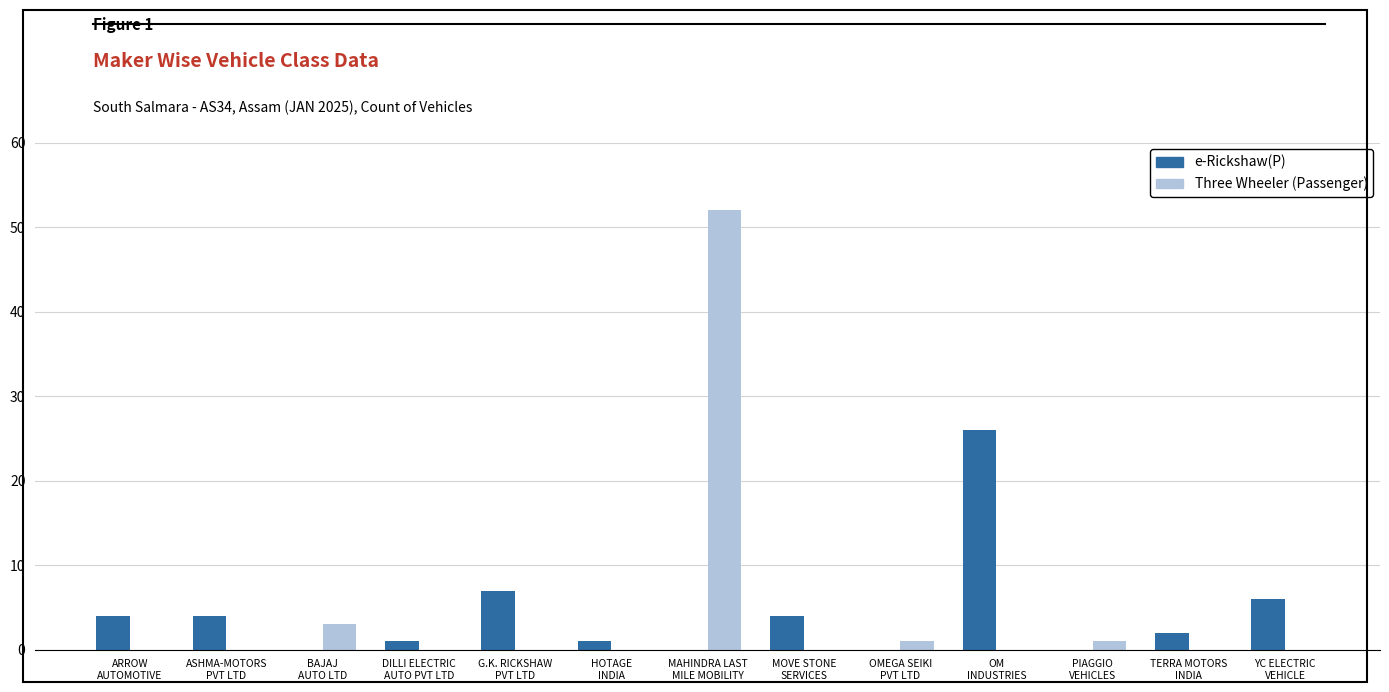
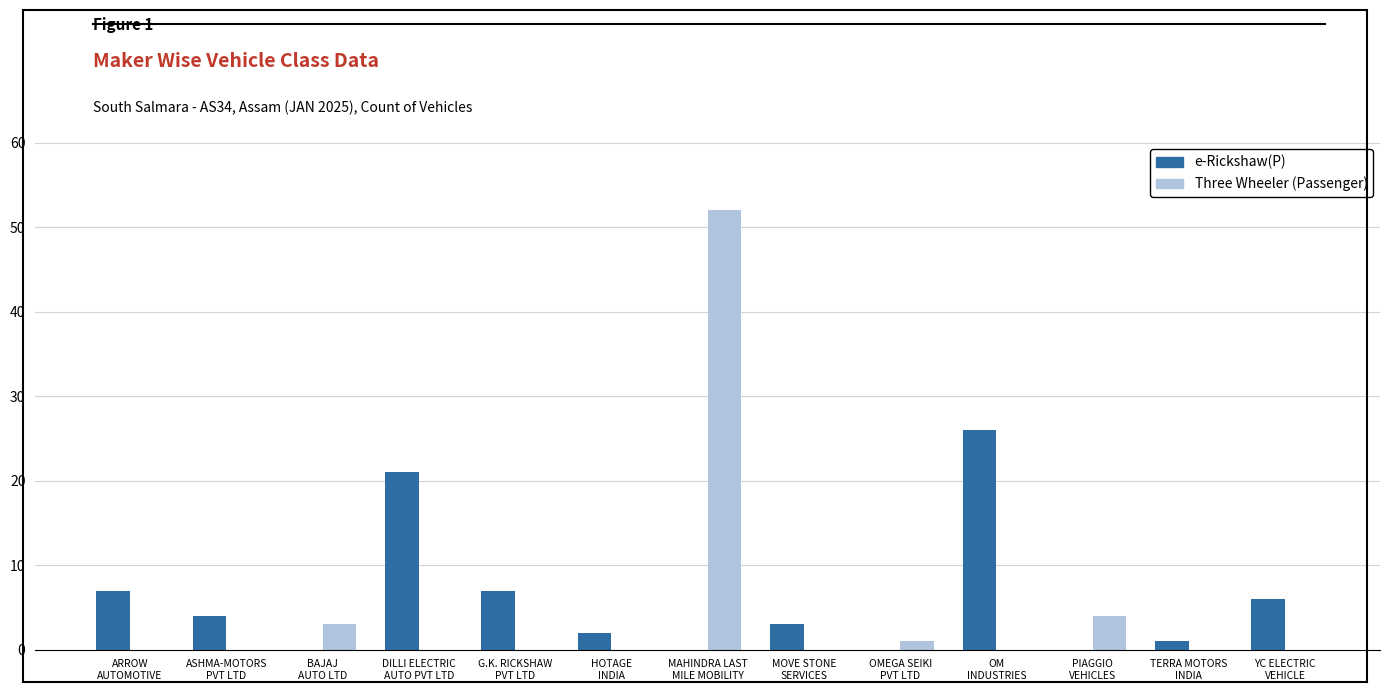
e-Rickshaw(P), ARROW AUTOMOTIVE: 4 -> 7
e-Rickshaw(P), DILLI ELECTRIC AUTO PVT LTD: 1 -> 21
e-Rickshaw(P), HOTAGE INDIA: 1 -> 2
e-Rickshaw(P), MOVE STONE SERVICES: 4 -> 3
Three Wheeler (Passenger), PIAGGIO VEHICLES: 1 -> 4
e-Rickshaw(P), TERRA MOTORS INDIA: 2 -> 1
